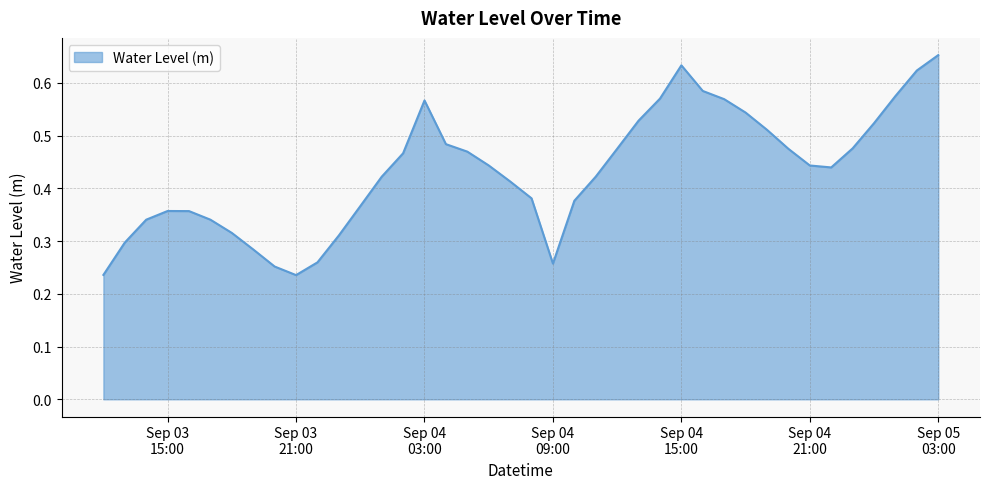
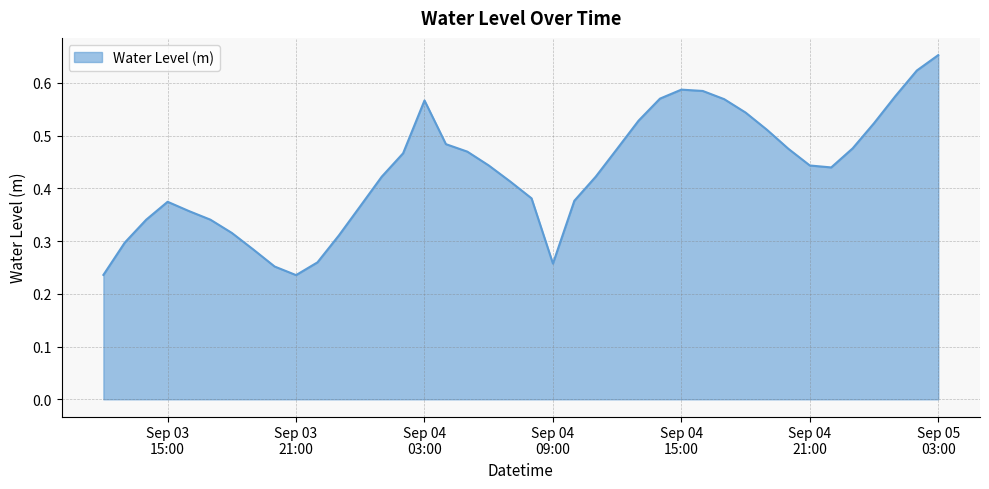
Sep 03 15:00: 0.36 -> 0.37
Sep 04 15:00: 0.63 -> 0.59
